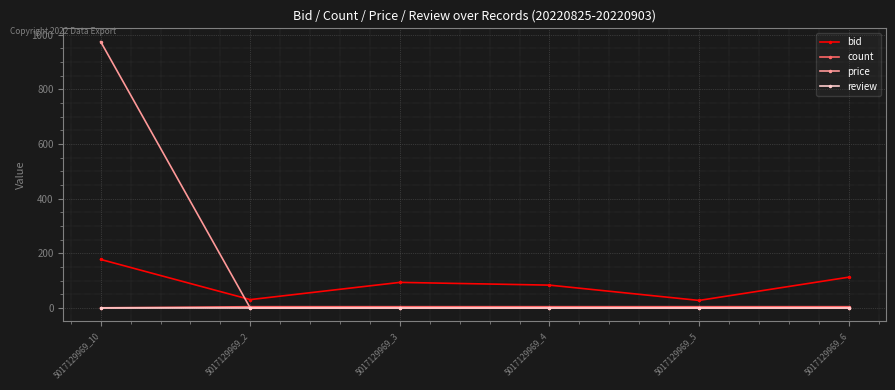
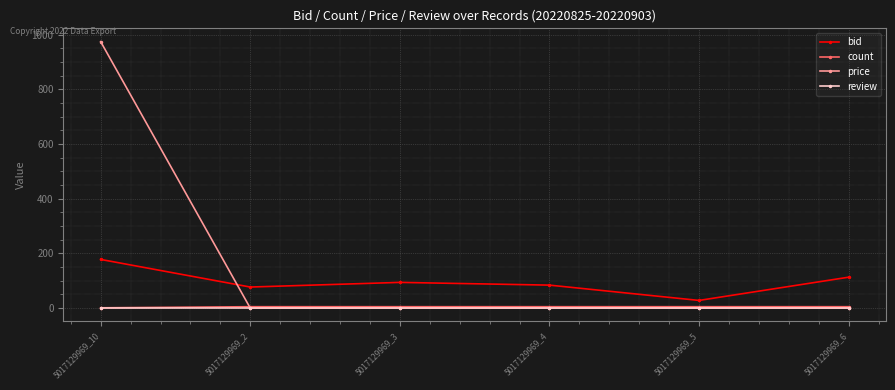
bid, 5017129969_2: 30 -> 80
